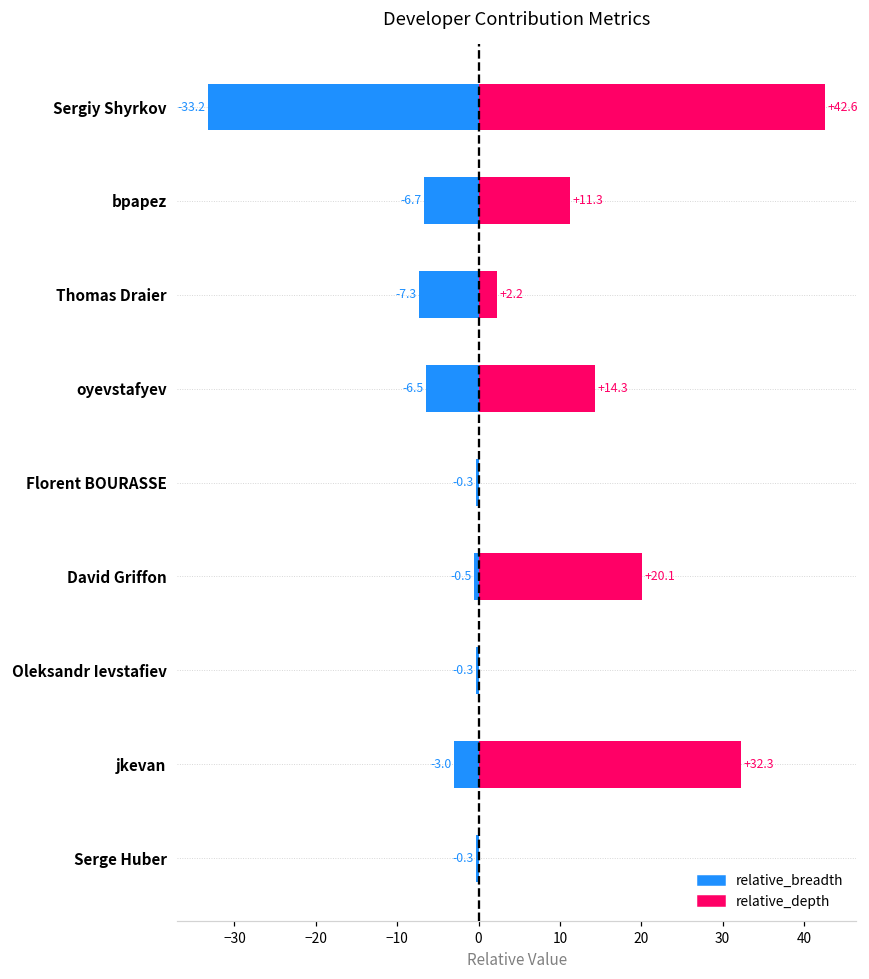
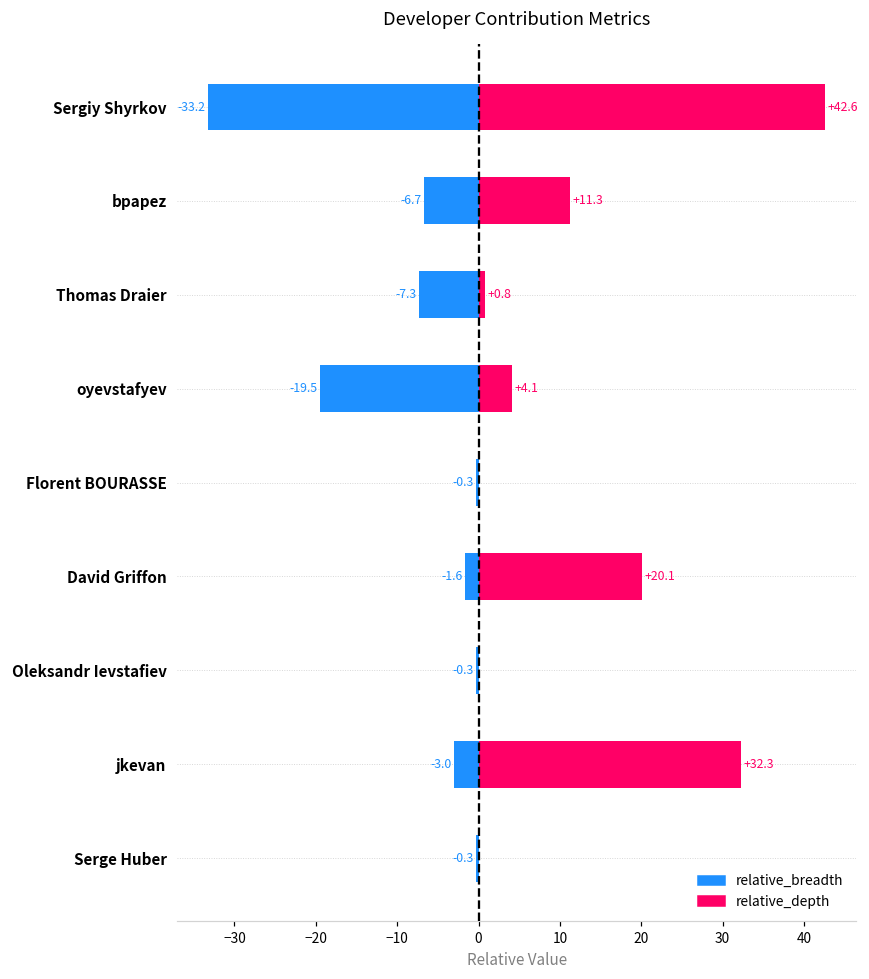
relative_depth, Thomas Draier: +2.2 -> +0.8
relative_breadth, oyevstafyev: -6.5 -> -19.5
relative_depth, oyevstafyev: +14.3 -> +4.1
relative_breadth, David Griffon: -0.5 -> -1.6
